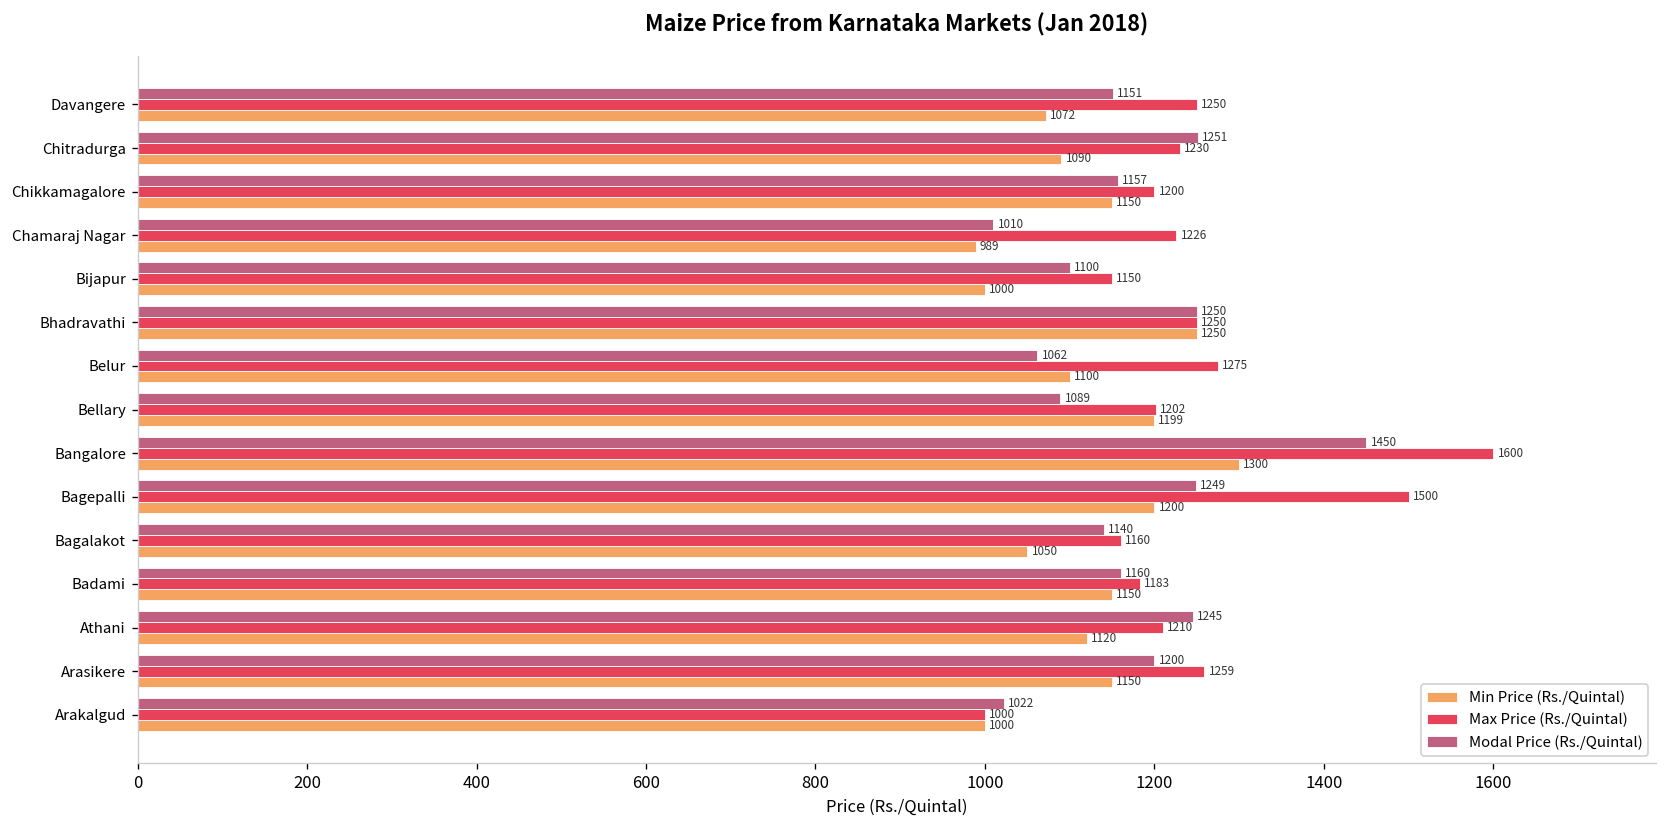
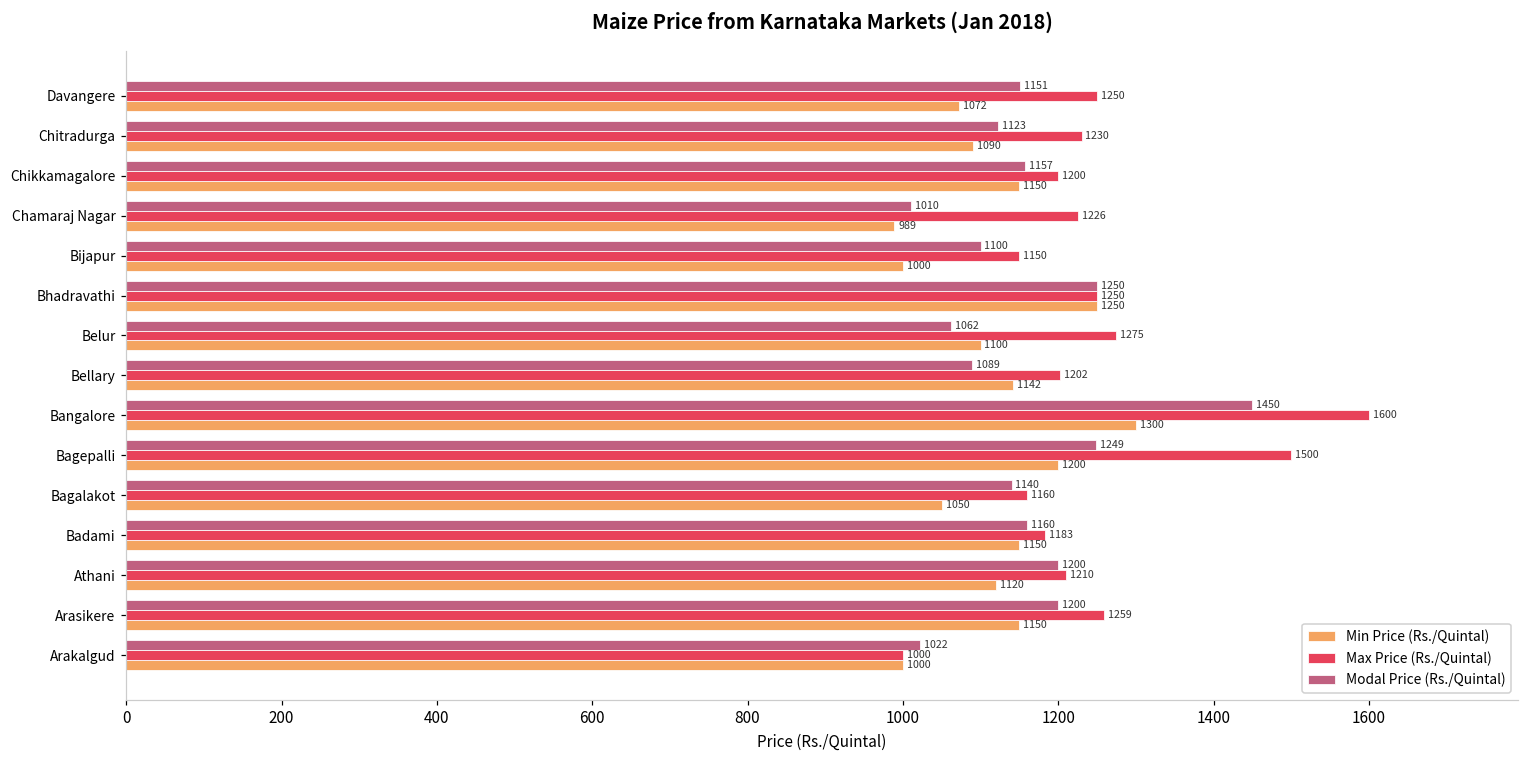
Modal Price (Rs./Quintal), Chitradurga: 1251 -> 1123
Min Price (Rs./Quintal), Bellary: 1199 -> 1142
Modal Price (Rs./Quintal), Athani: 1245 -> 1200
